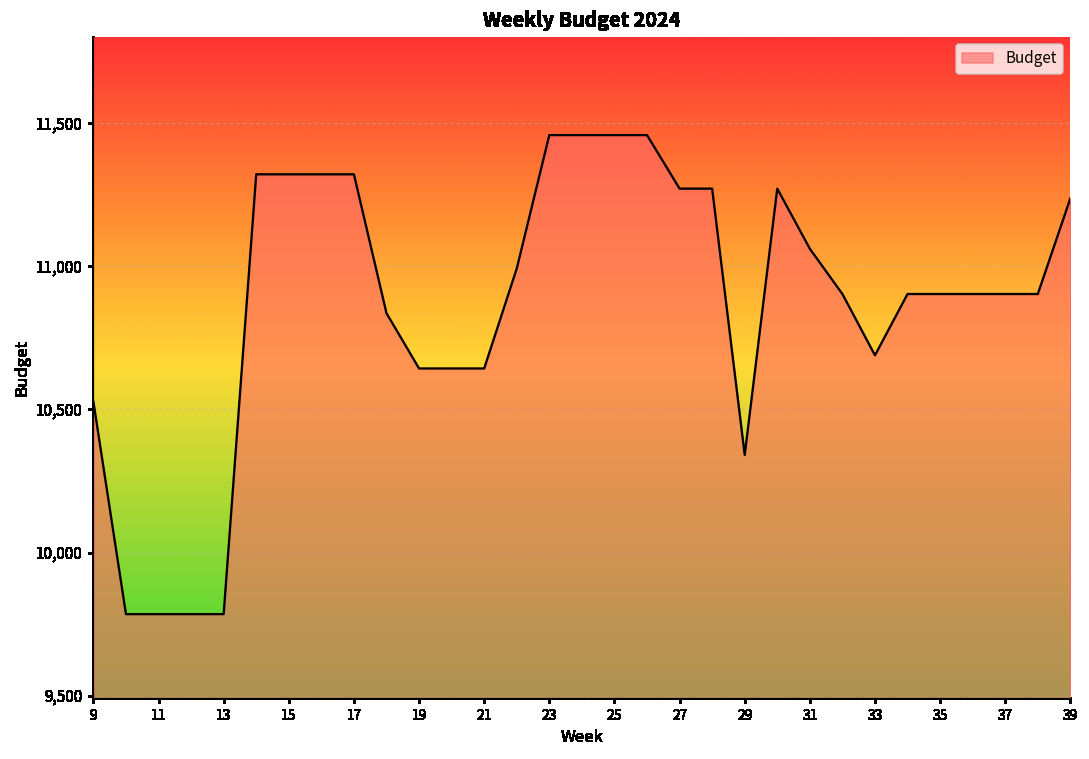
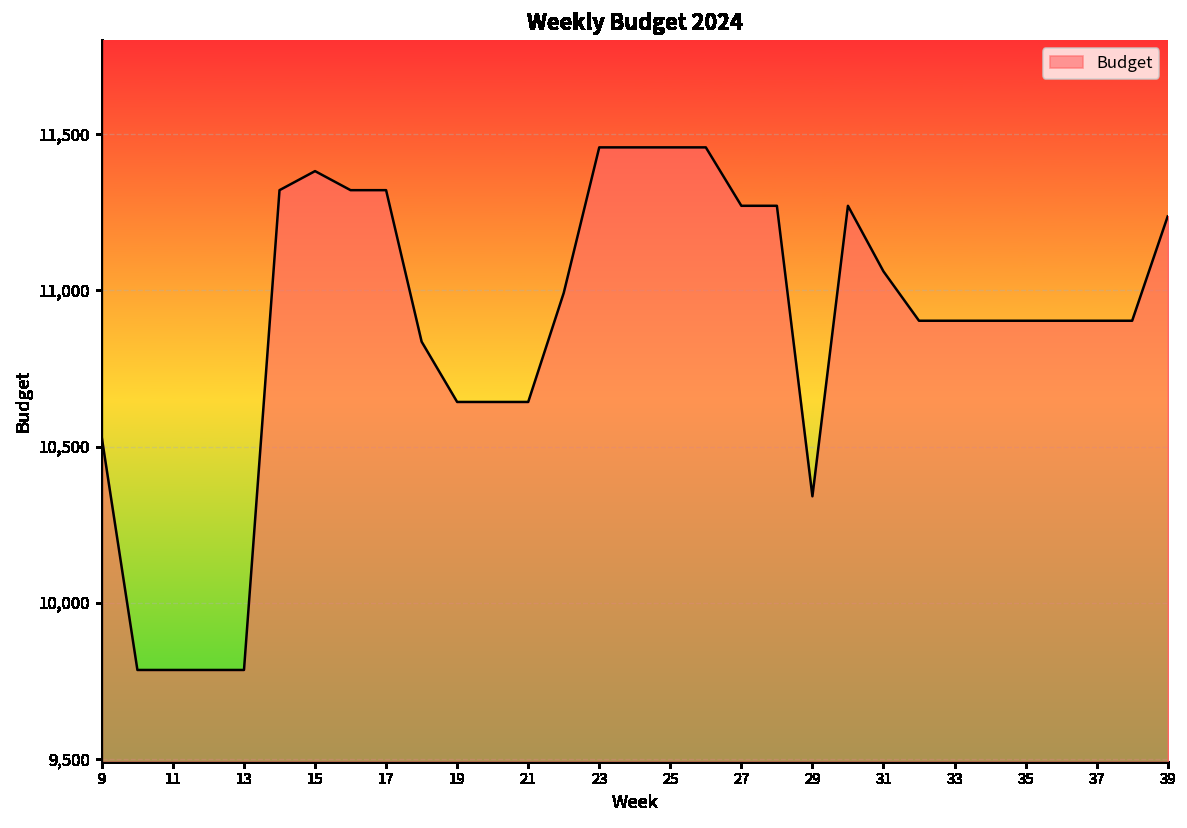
15: 11,320 -> 11,380
33: 10,690 -> 10,900
